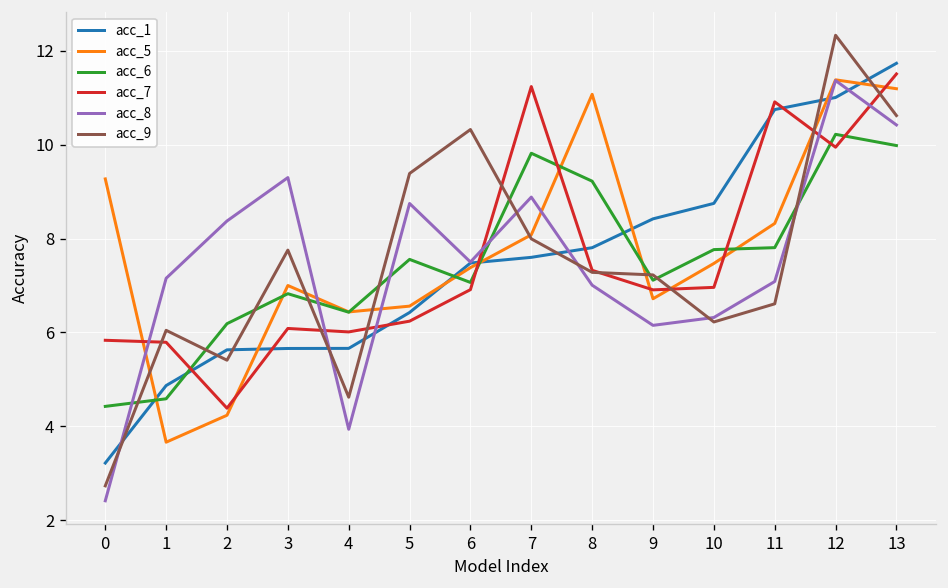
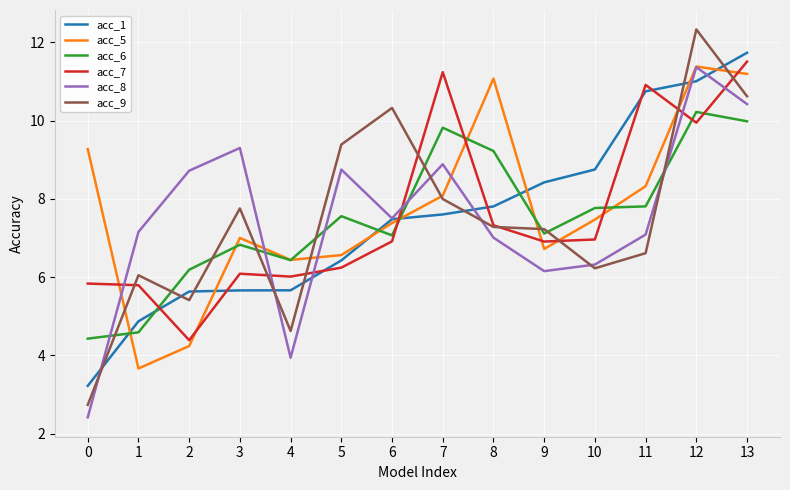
acc_8, 2: 8.4 -> 8.7
